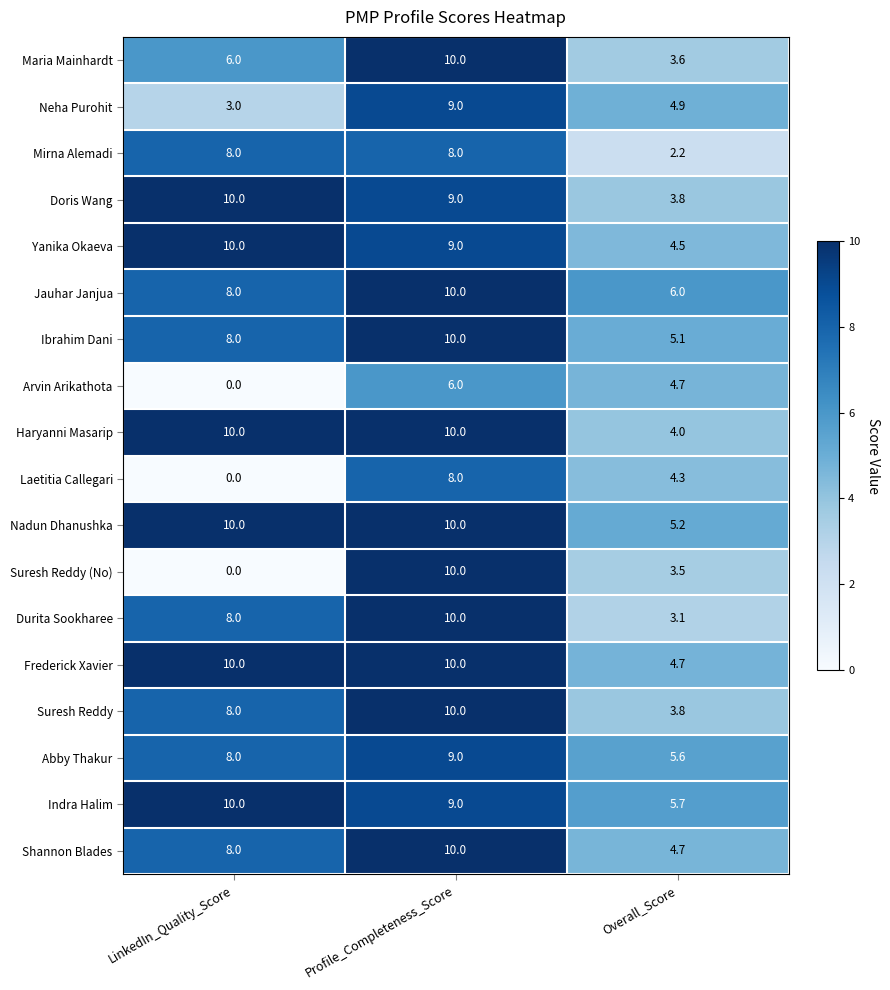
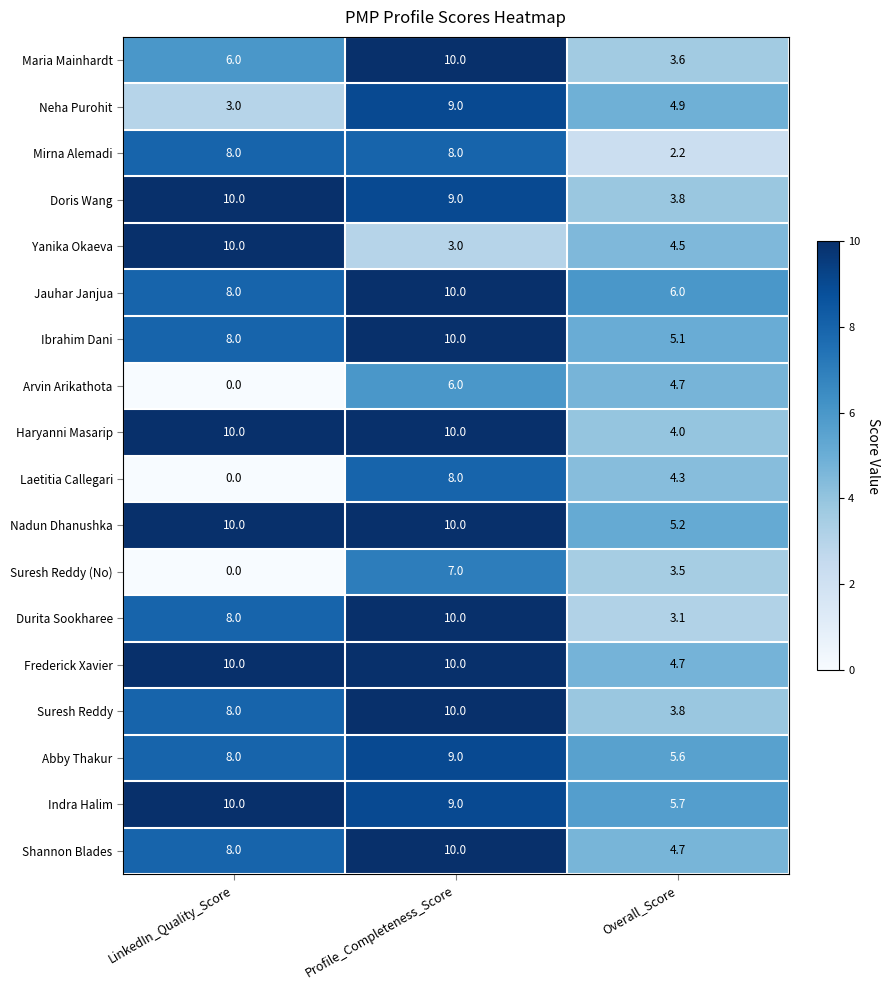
Yanika Okaeva, Profile_Completeness_Score: 9.0 -> 3.0
Suresh Reddy (No), Profile_Completeness_Score: 10.0 -> 7.0
